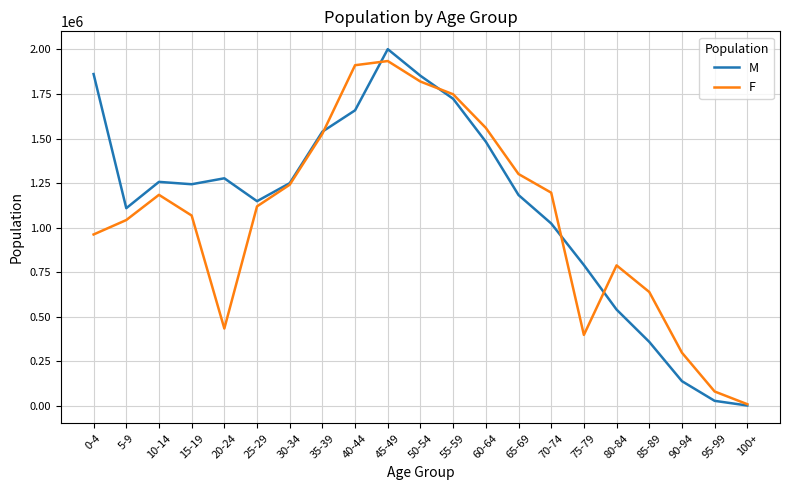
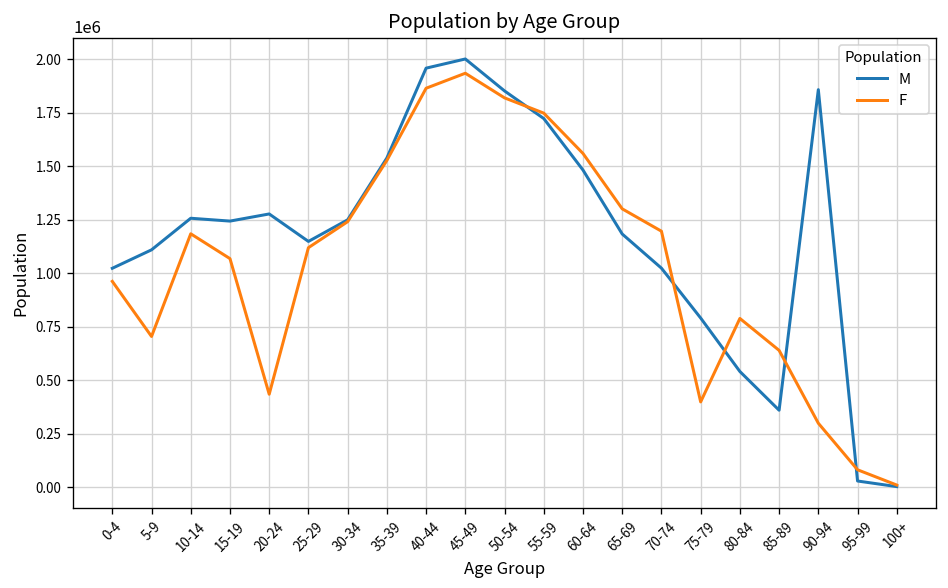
M, 0-4: 1860000 -> 1020000
F, 5-9: 1040000 -> 700000
M, 40-44: 1660000 -> 1960000
F, 40-44: 1910000 -> 1860000
M, 90-94: 140000 -> 1860000
